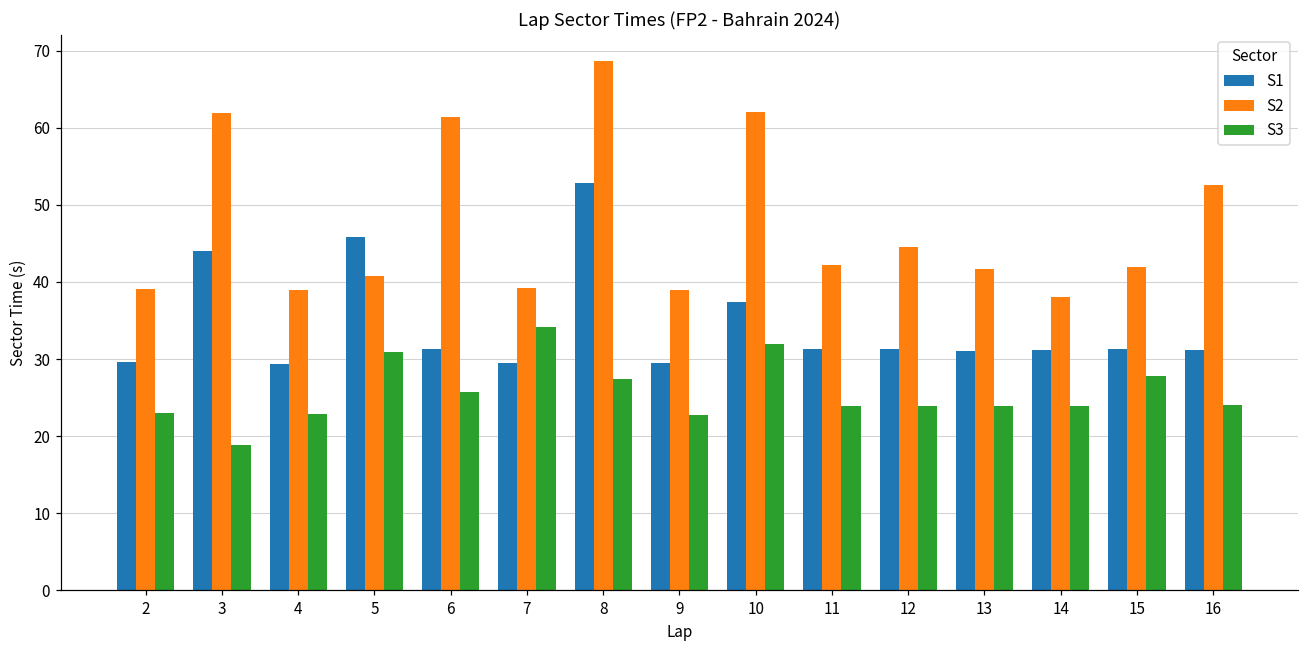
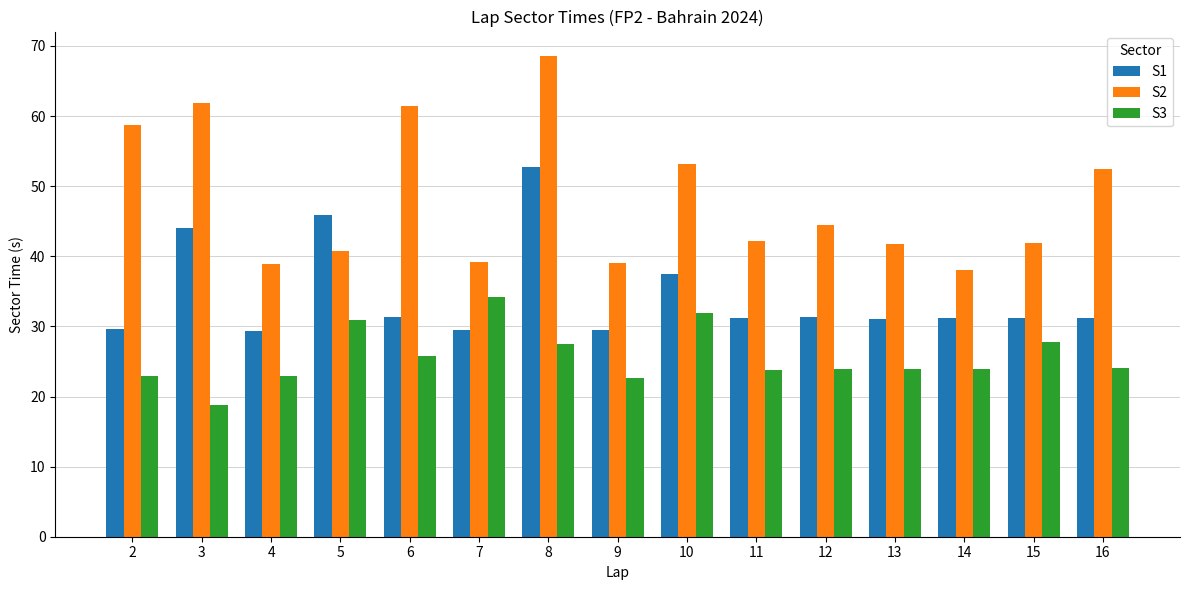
S2, 2: 39 -> 59
S2, 10: 62 -> 53
